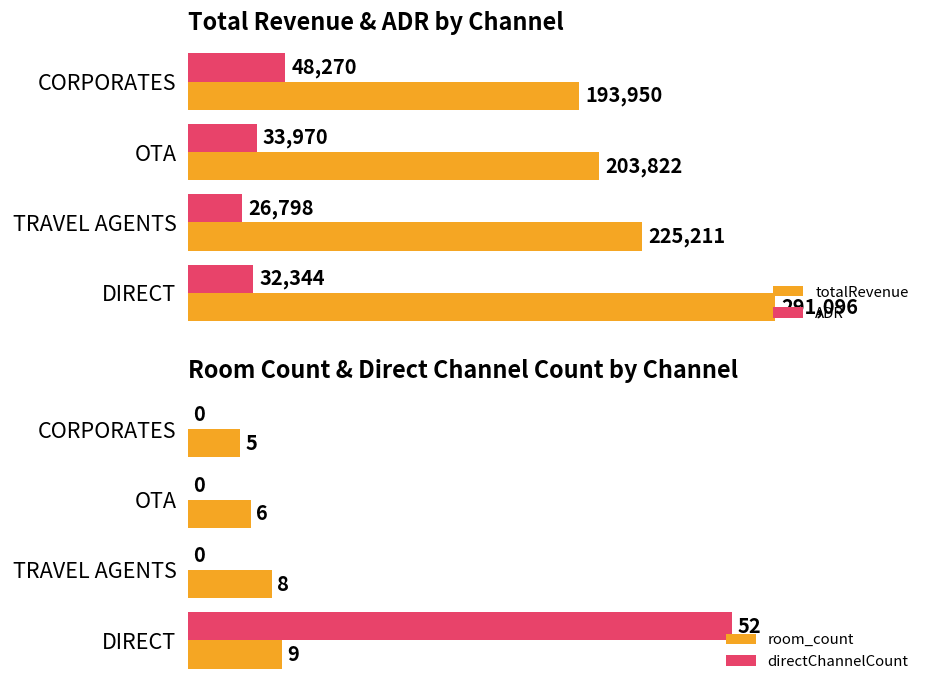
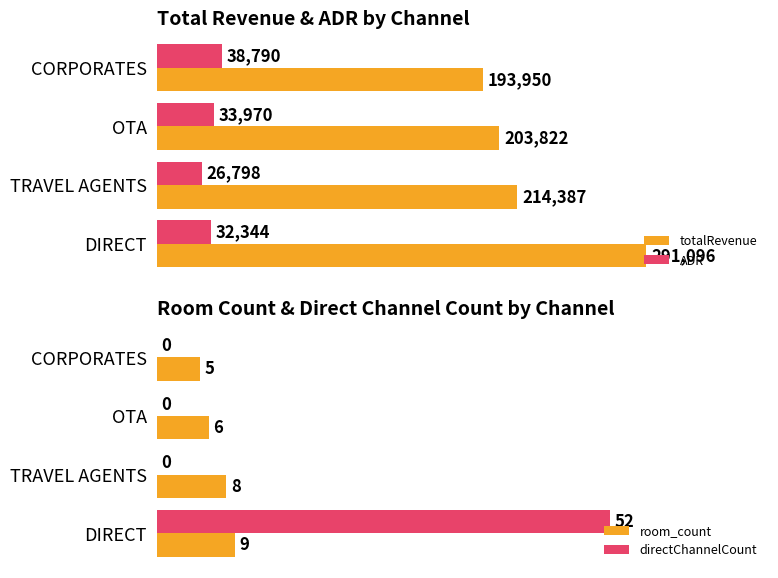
Total Revenue & ADR by Channel, ADR, CORPORATES: 48,270 -> 38,790
Total Revenue & ADR by Channel, totalRevenue, TRAVEL AGENTS: 225,211 -> 214,387
